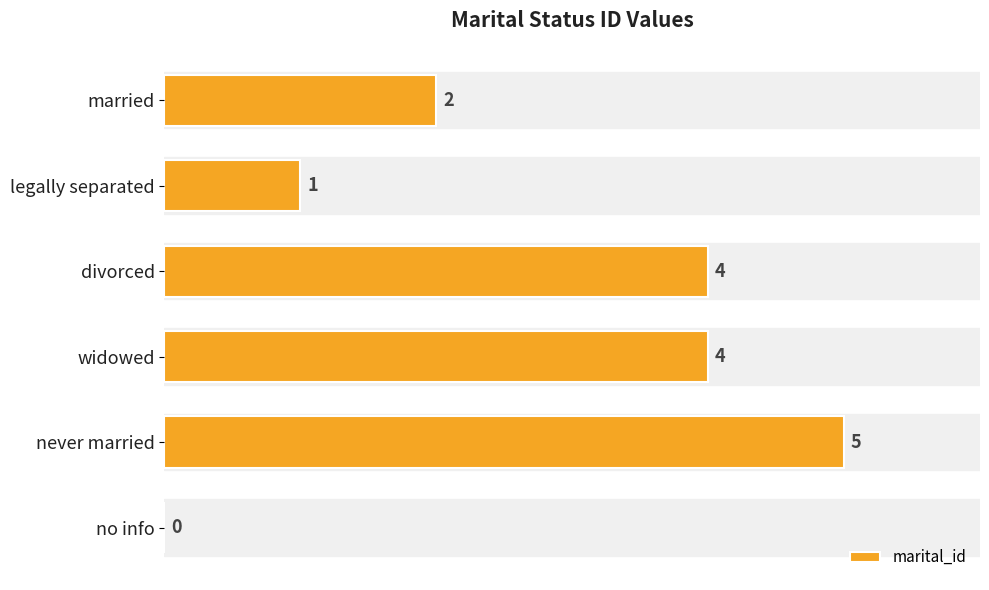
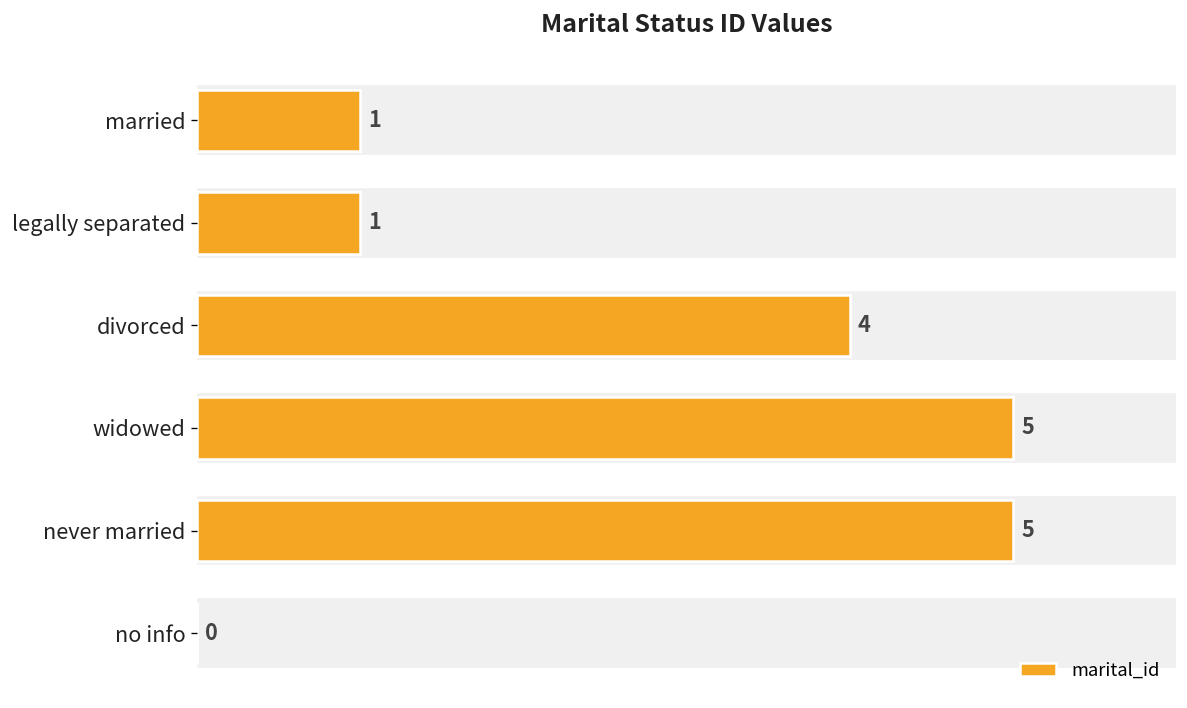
married: 2 -> 1
widowed: 4 -> 5
